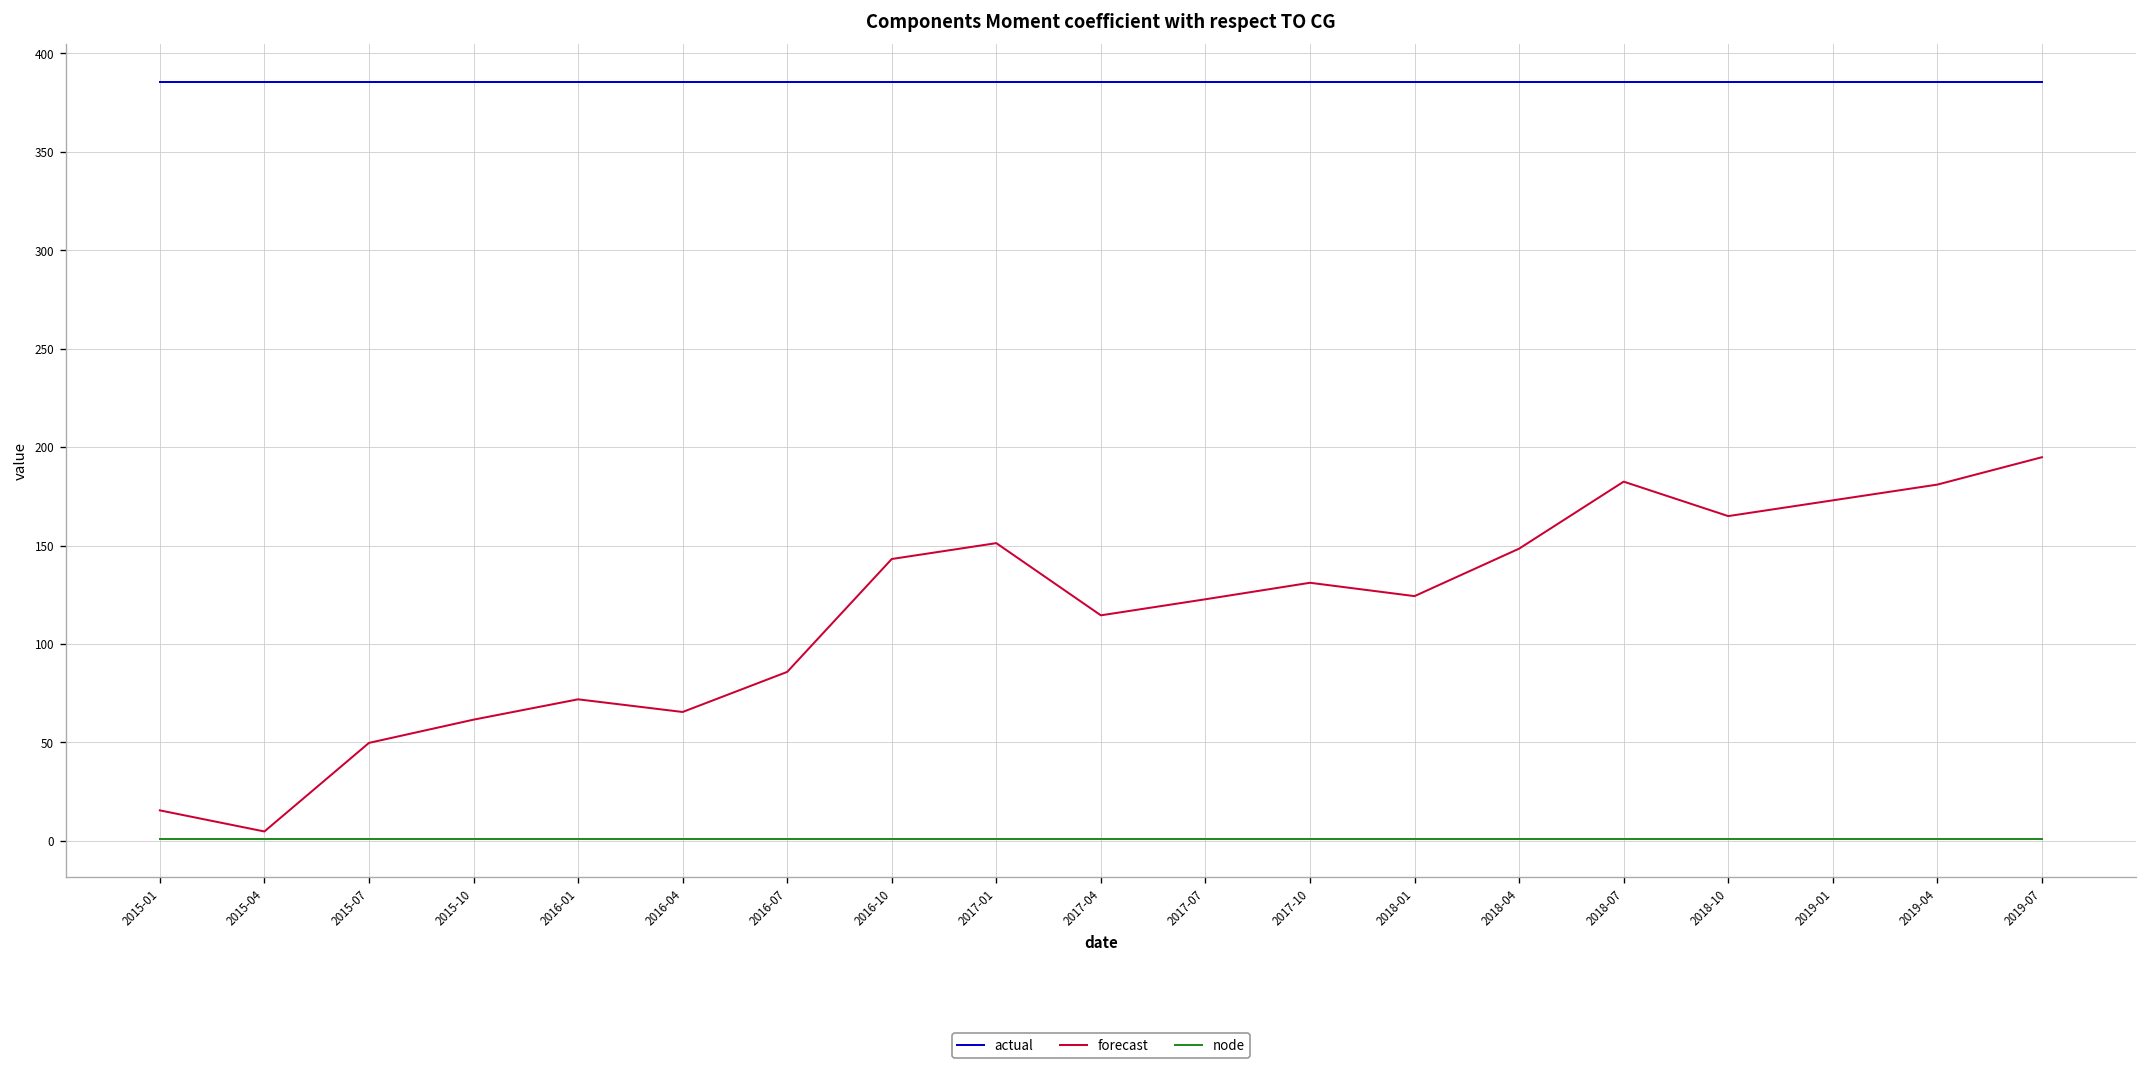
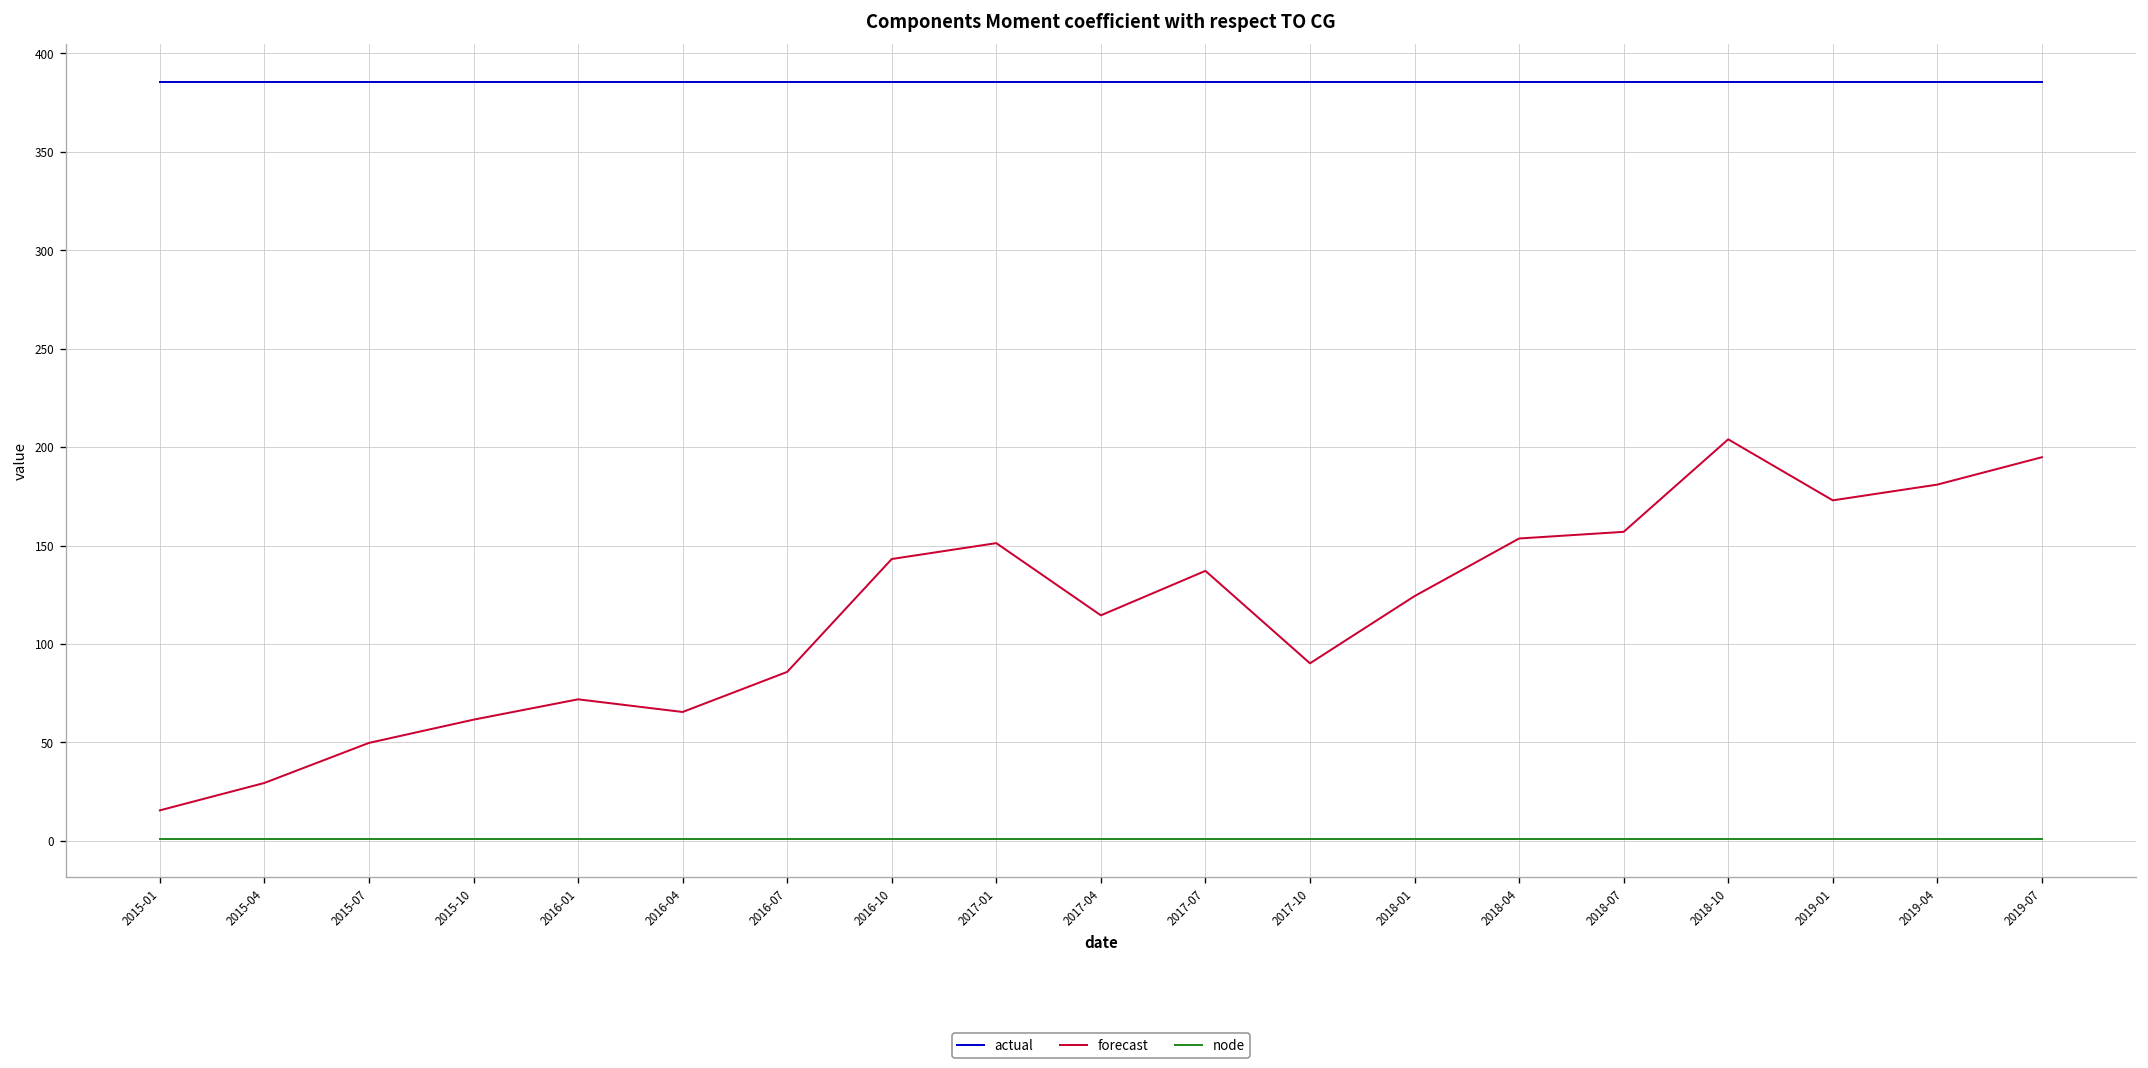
forecast, 2015-04: 5 -> 29
forecast, 2017-07: 123 -> 137
forecast, 2017-10: 131 -> 90
forecast, 2018-04: 148 -> 154
forecast, 2018-07: 183 -> 157
forecast, 2018-10: 165 -> 204
